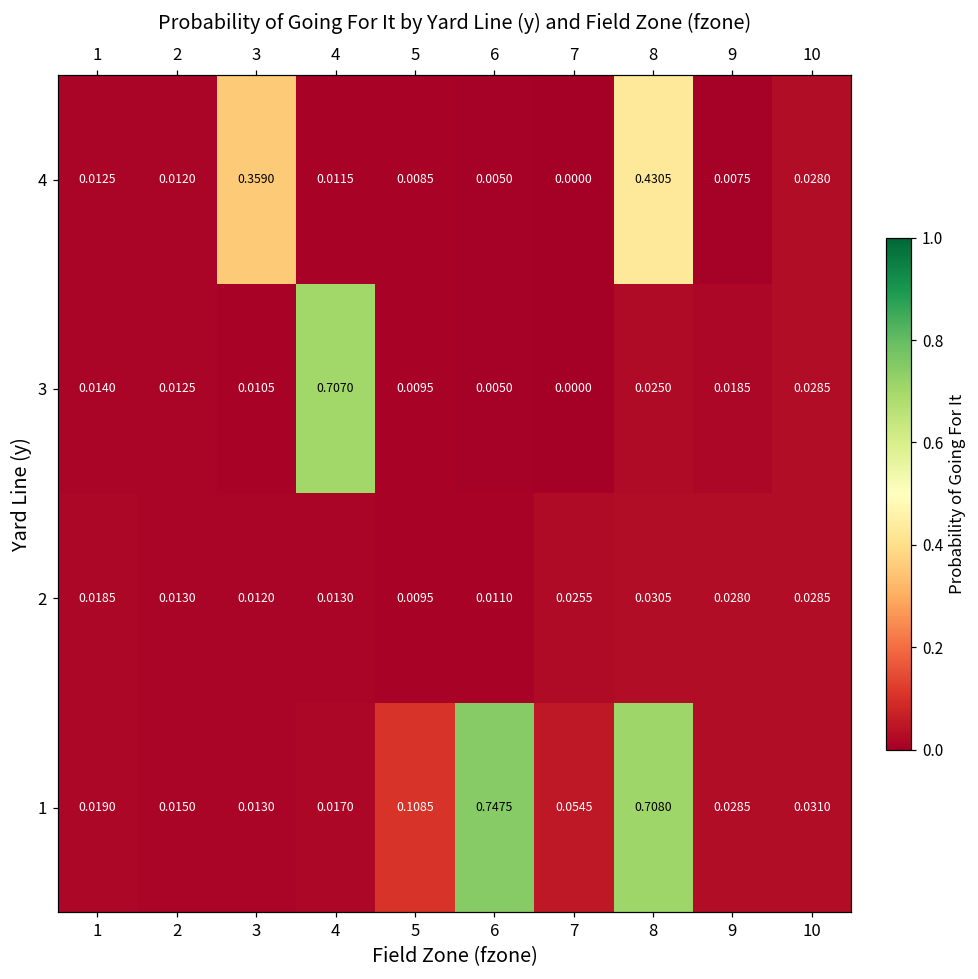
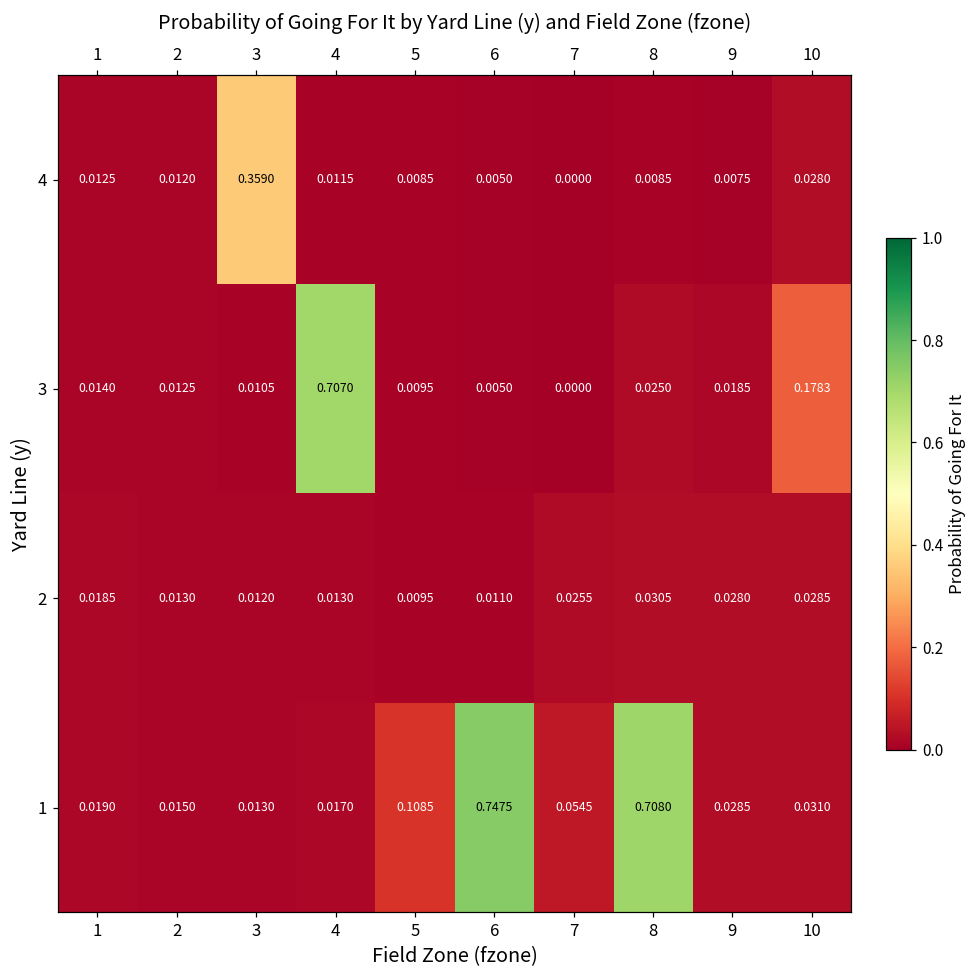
4, 8: 0.4305 -> 0.0085
3, 10: 0.0285 -> 0.1783
